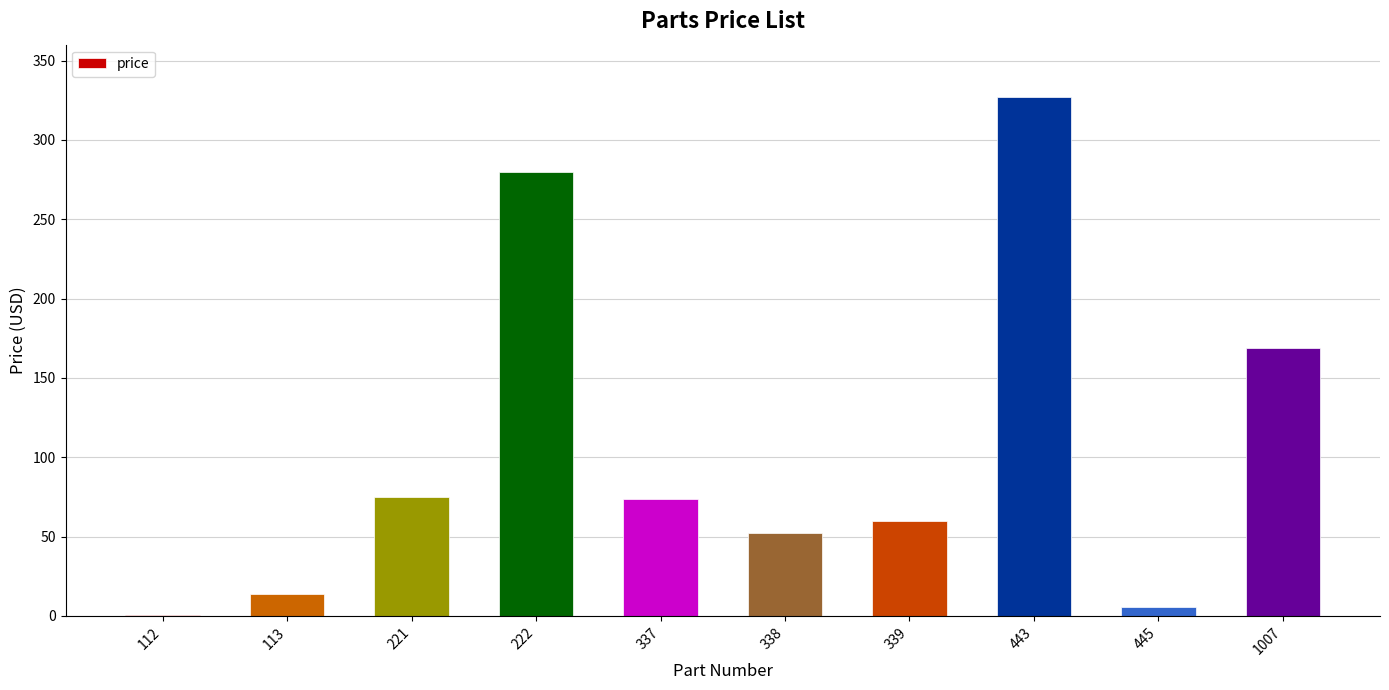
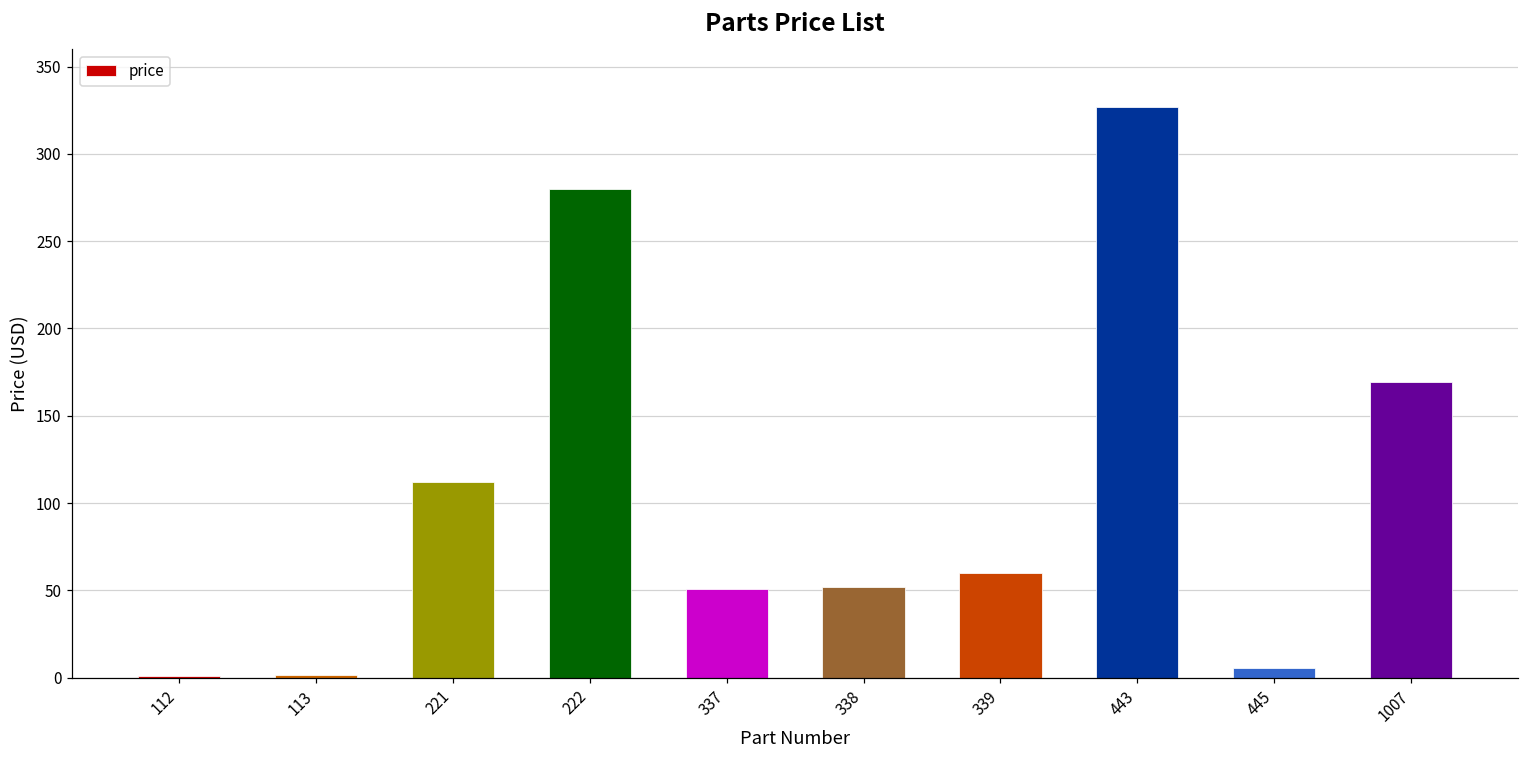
113: 14 -> 1
221: 75 -> 112
337: 74 -> 51
